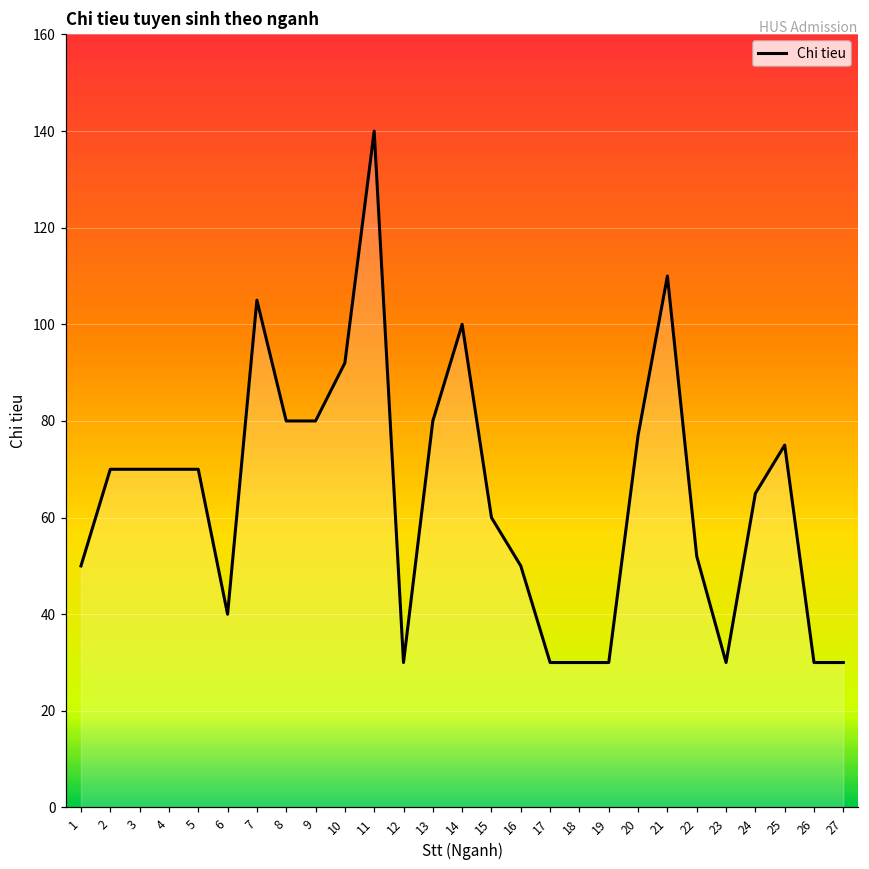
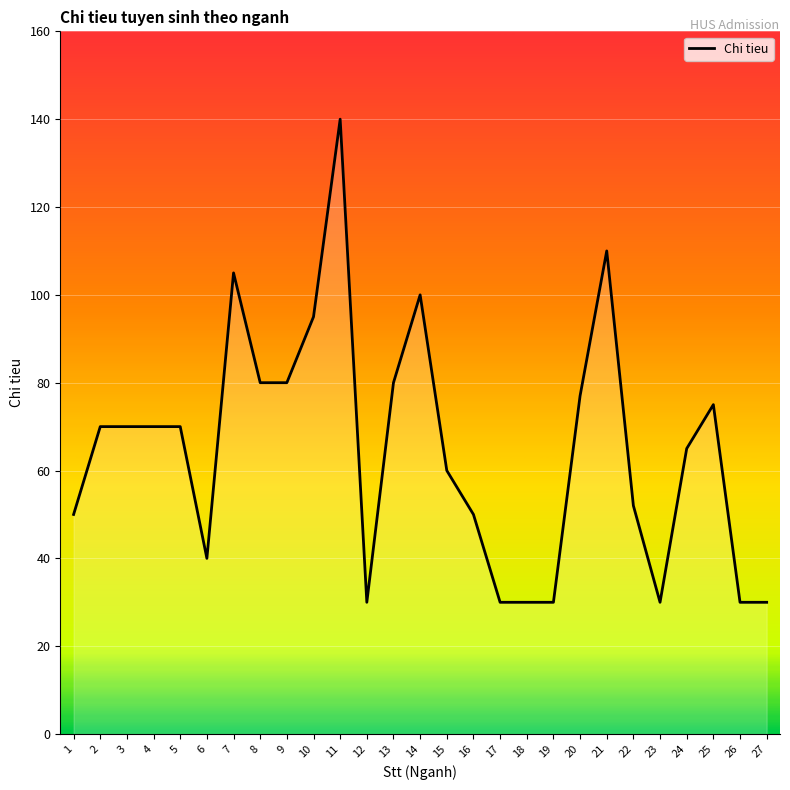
10: 92 -> 95
